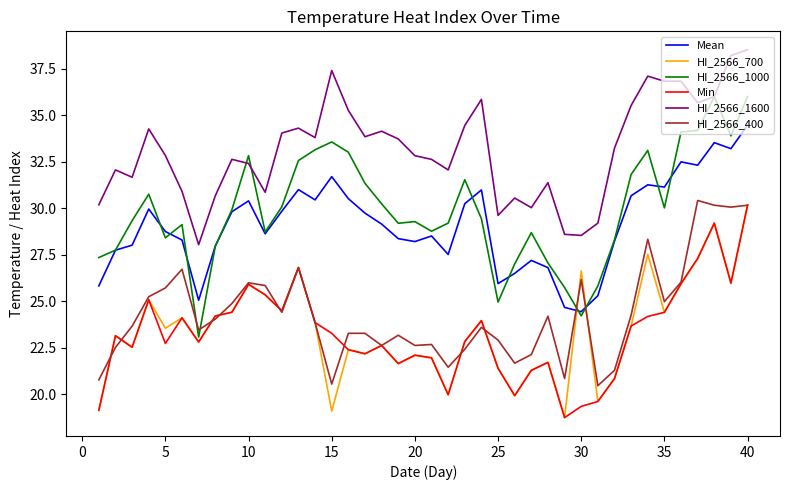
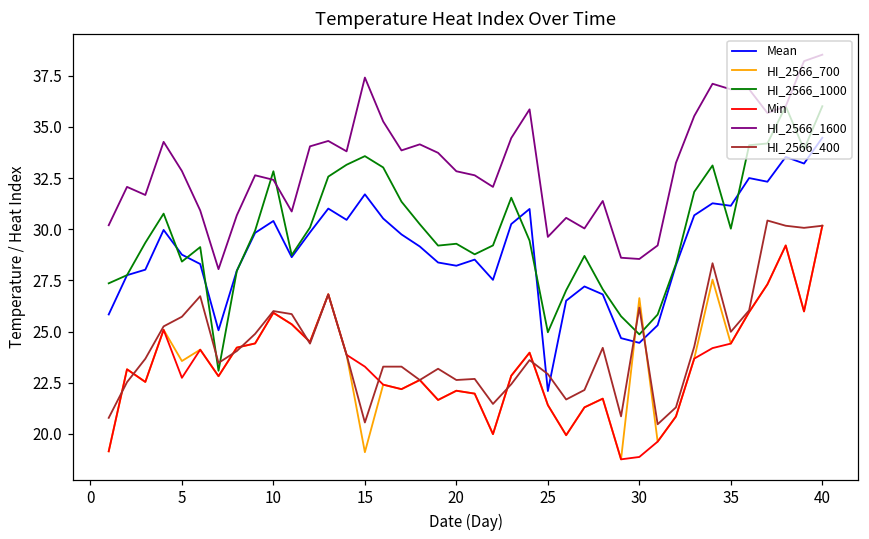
Mean, 25: 26.0 -> 22.1
HI_2566_1000, 30: 24.2 -> 24.9
Min, 30: 19.4 -> 18.9
